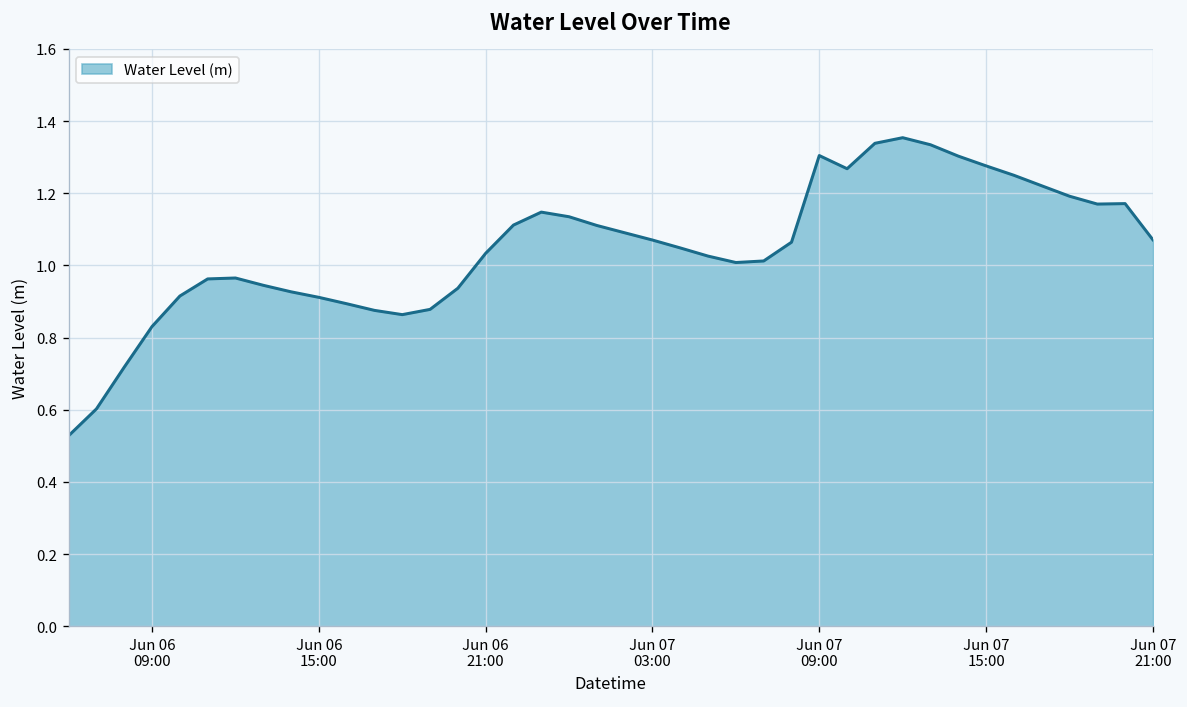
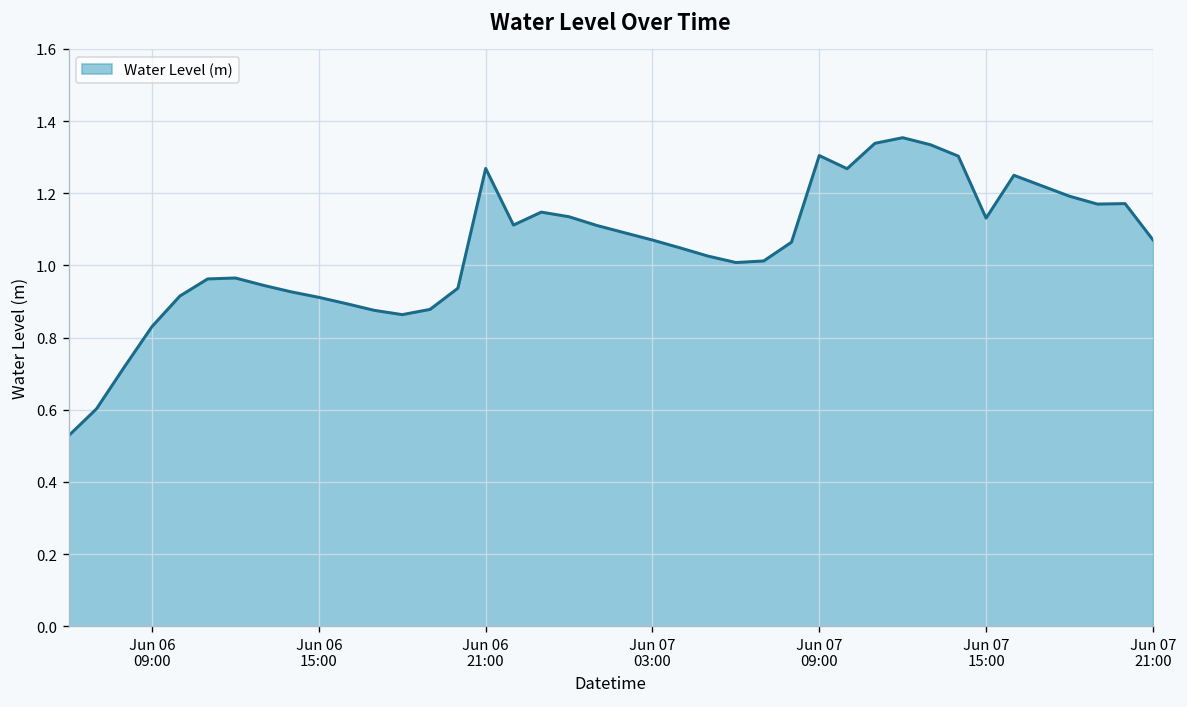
Jun 06 21:00: 1.03 -> 1.27
Jun 07 15:00: 1.28 -> 1.13
